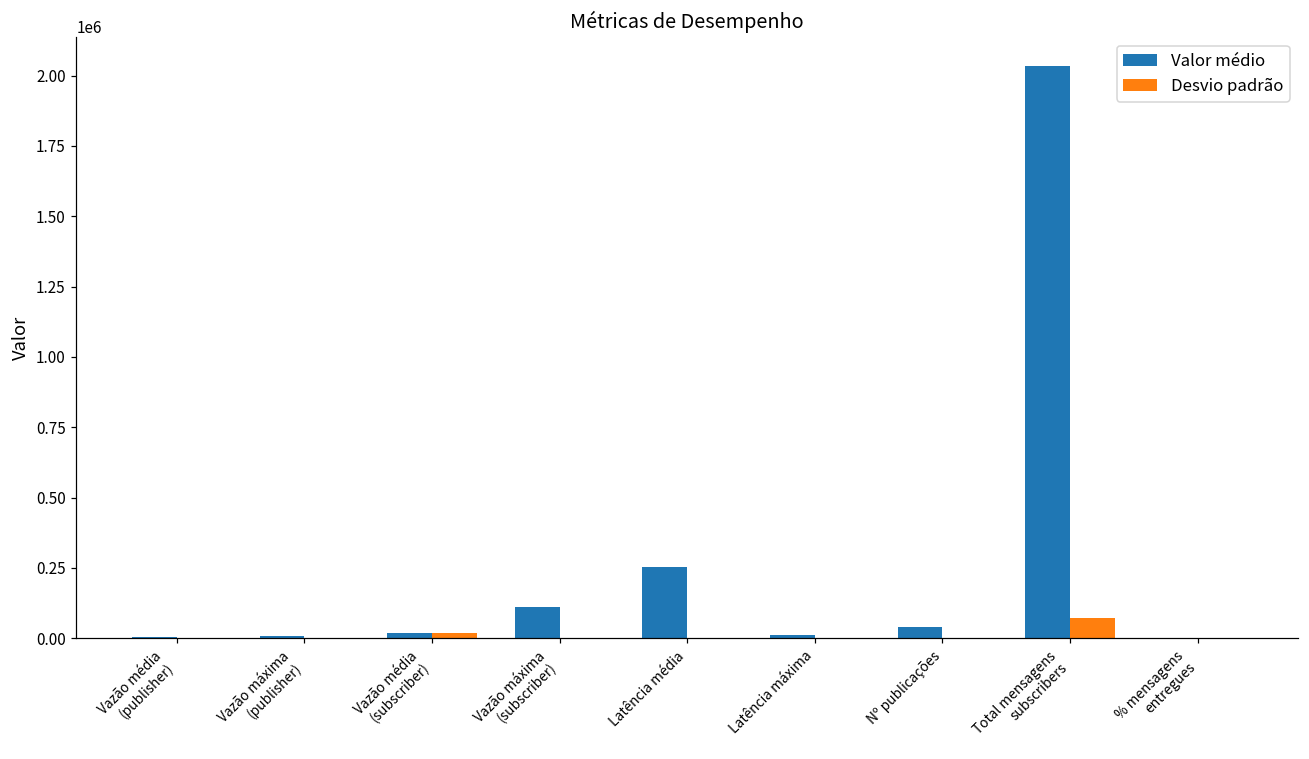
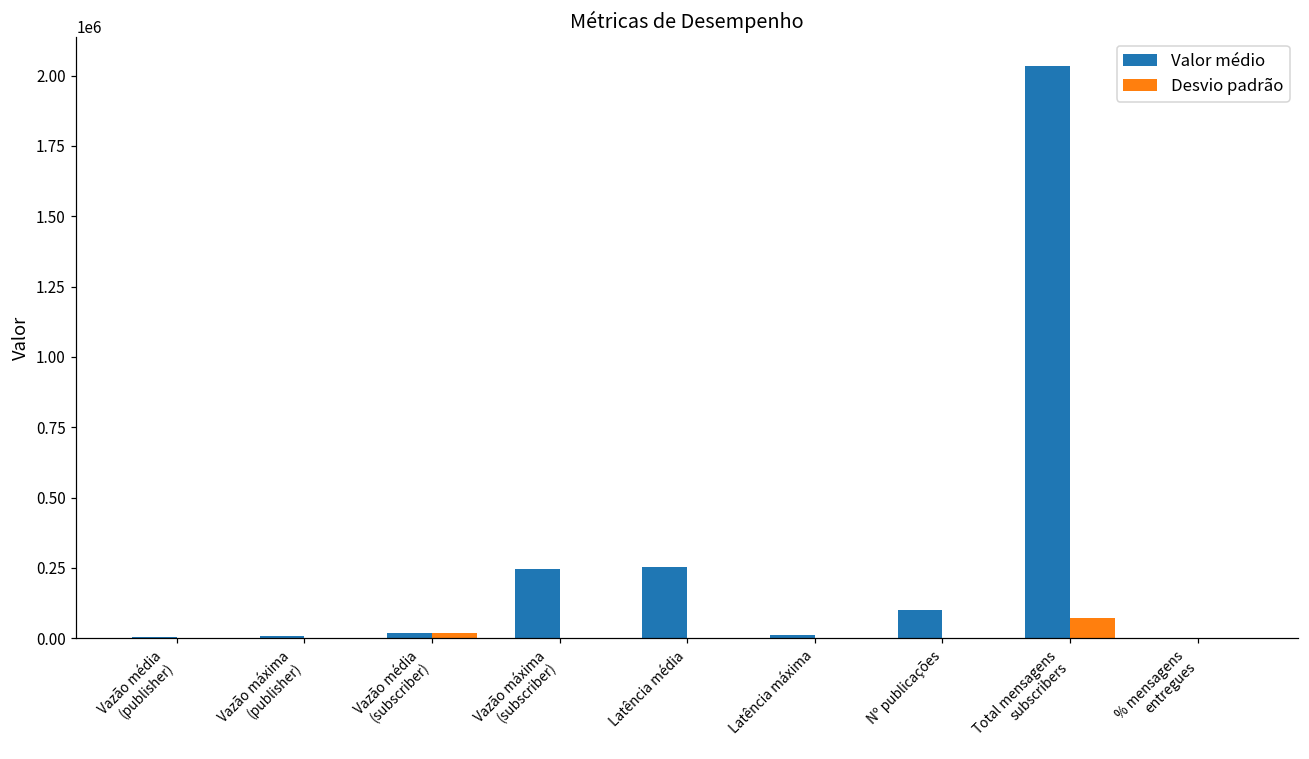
Valor médio, Vazão máxima (subscriber): 110000 -> 250000
Valor médio, Nº publicações: 40000 -> 100000
